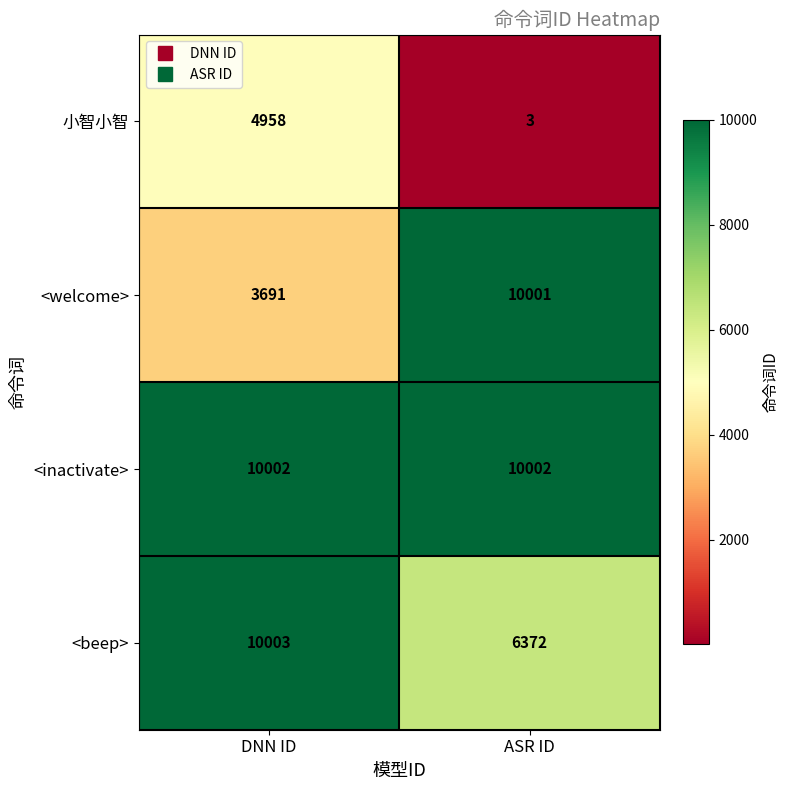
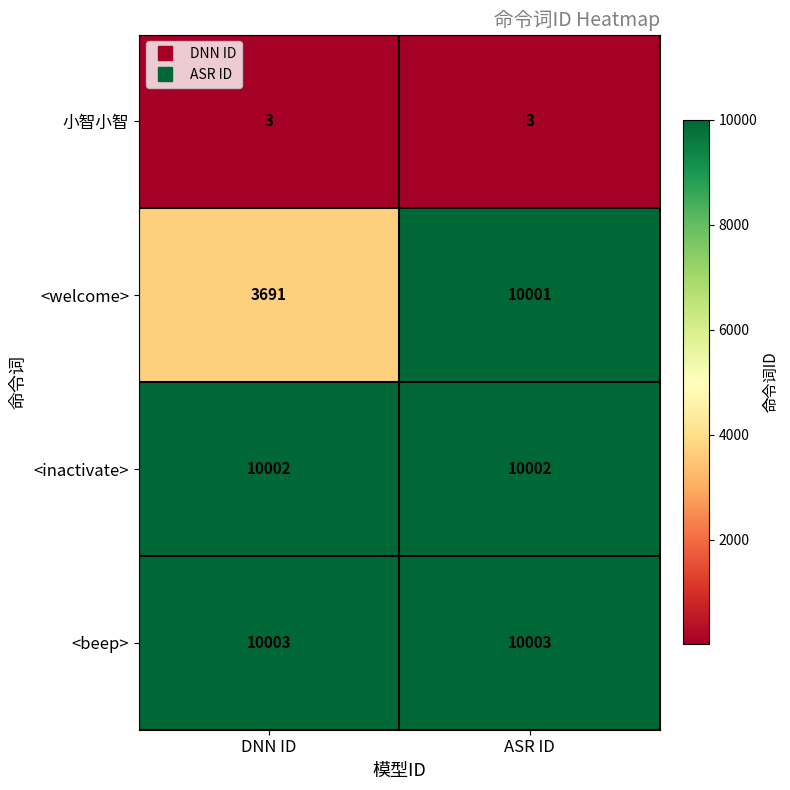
小智小智, DNN ID: 4958 -> 3
<beep>, ASR ID: 6372 -> 10003
